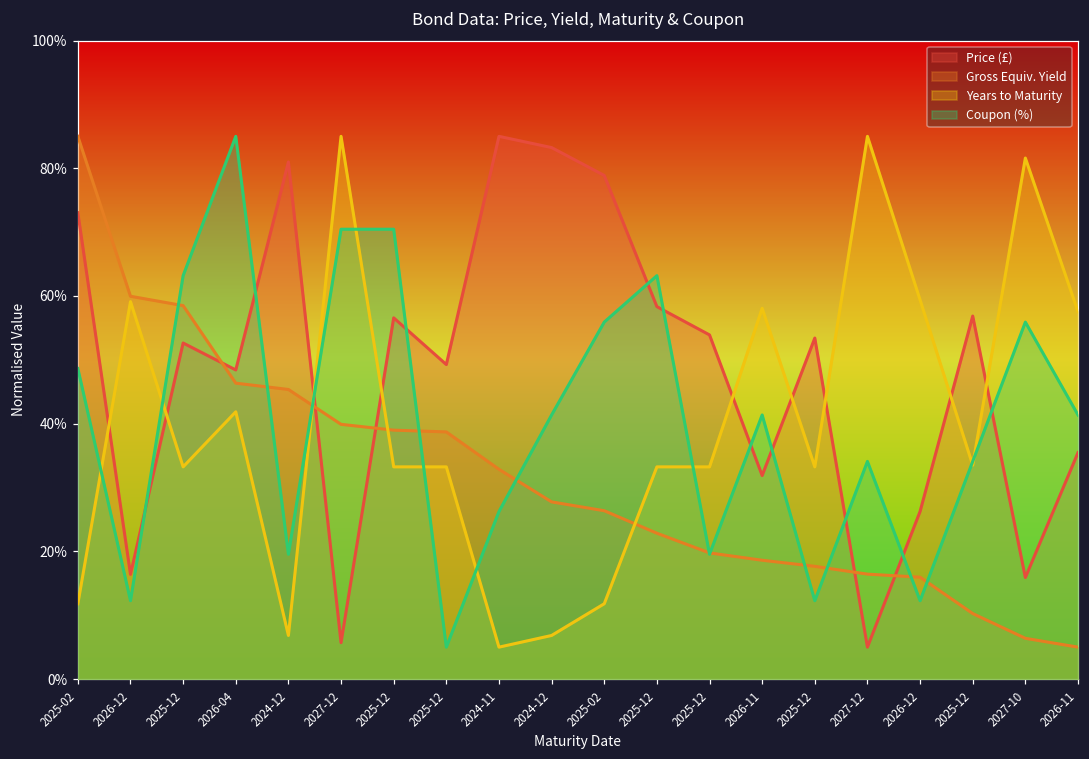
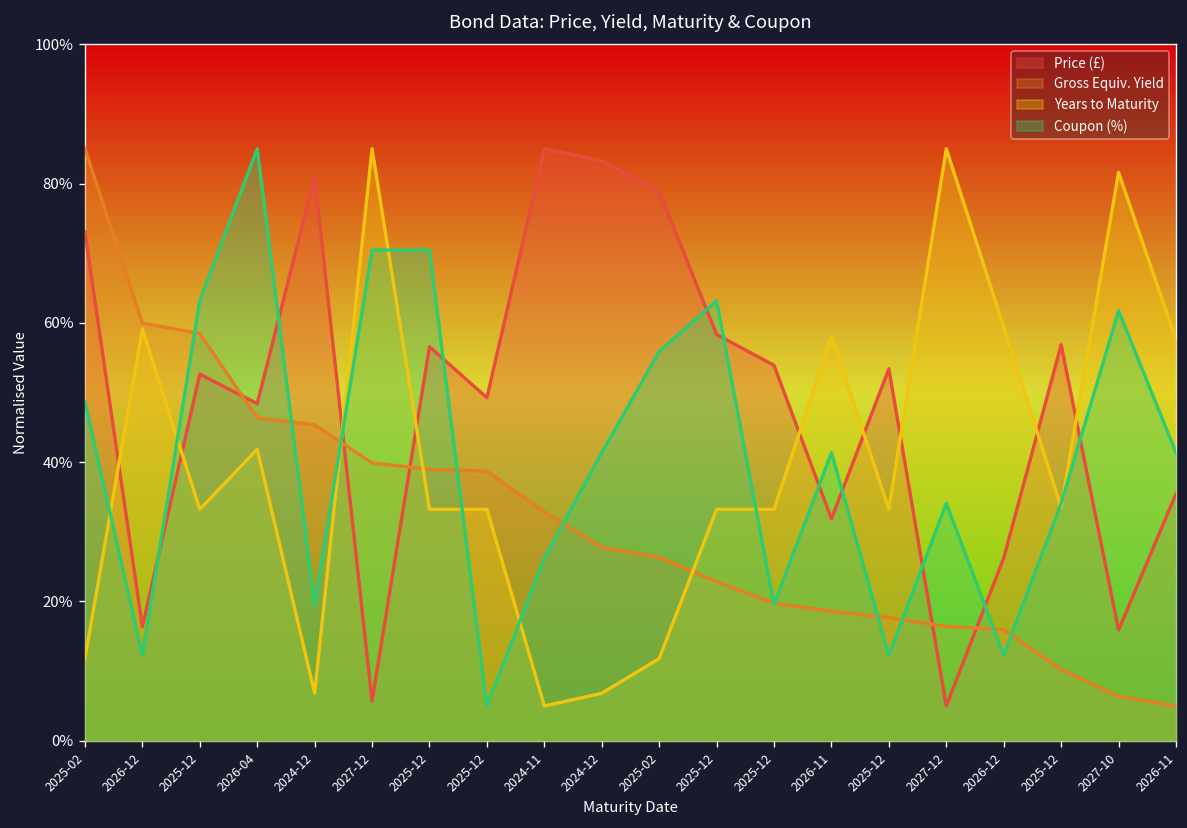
Coupon (%), 2027-10: 56% -> 62%
